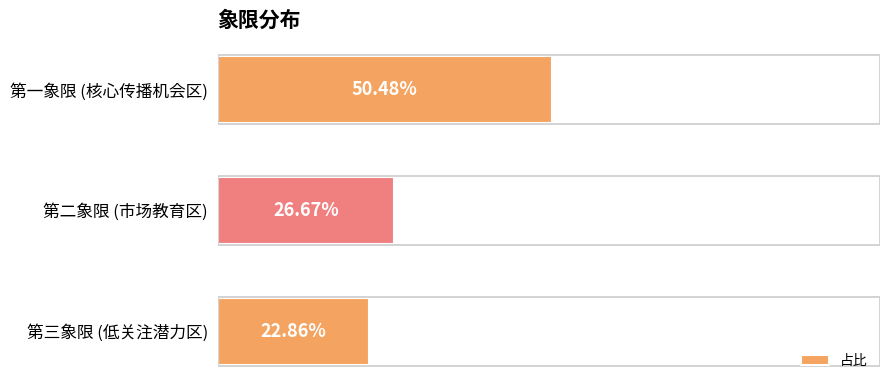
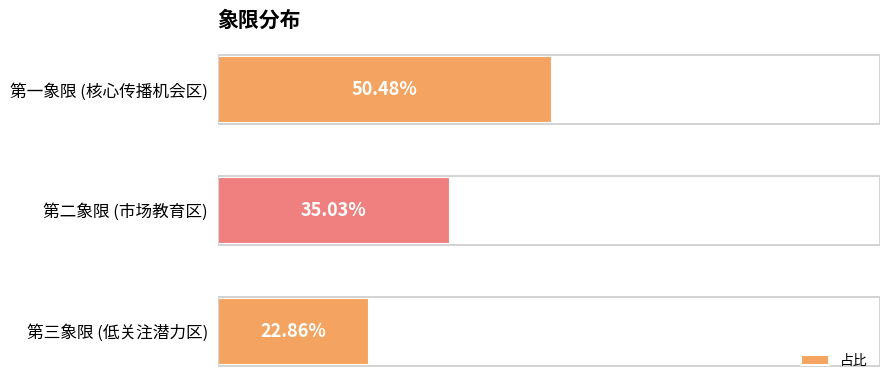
第二象限 (市场教育区): 26.67% -> 35.03%
